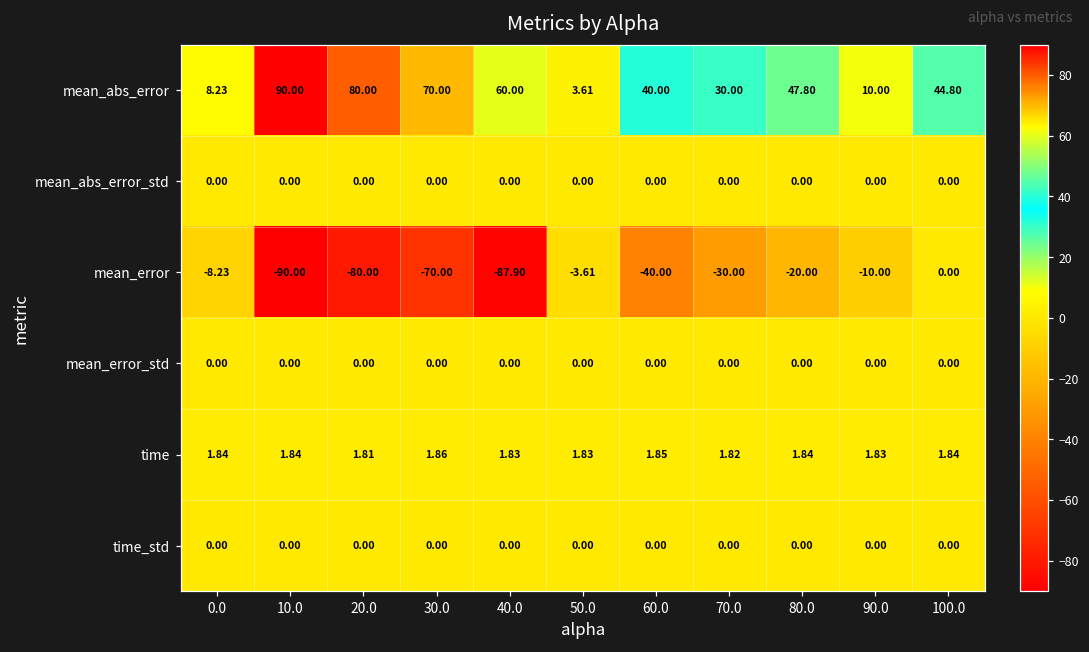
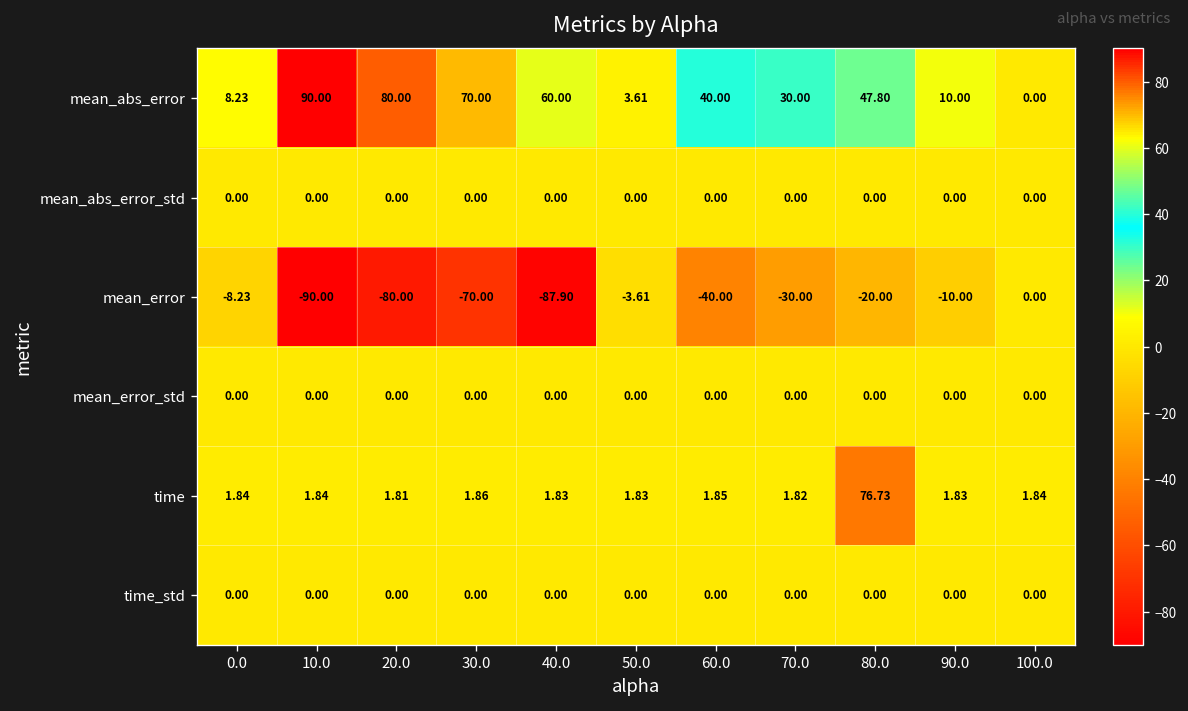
mean_abs_error, 100.0: 44.80 -> 0.00
time, 80.0: 1.84 -> 76.73
